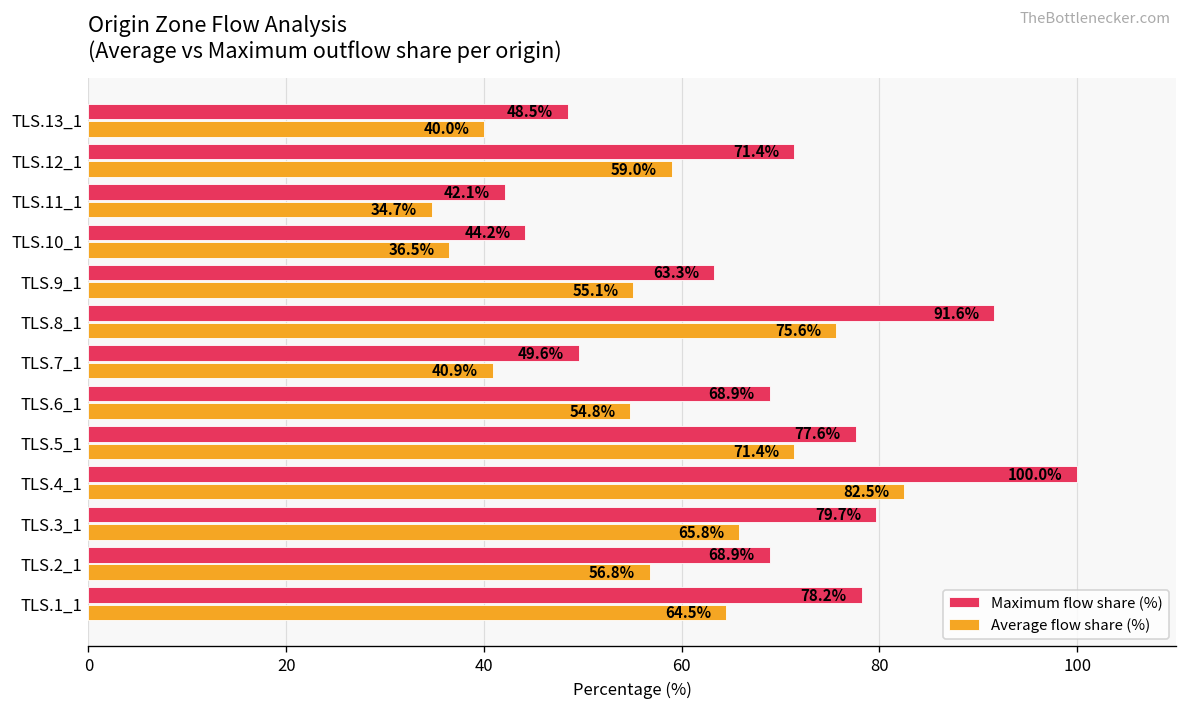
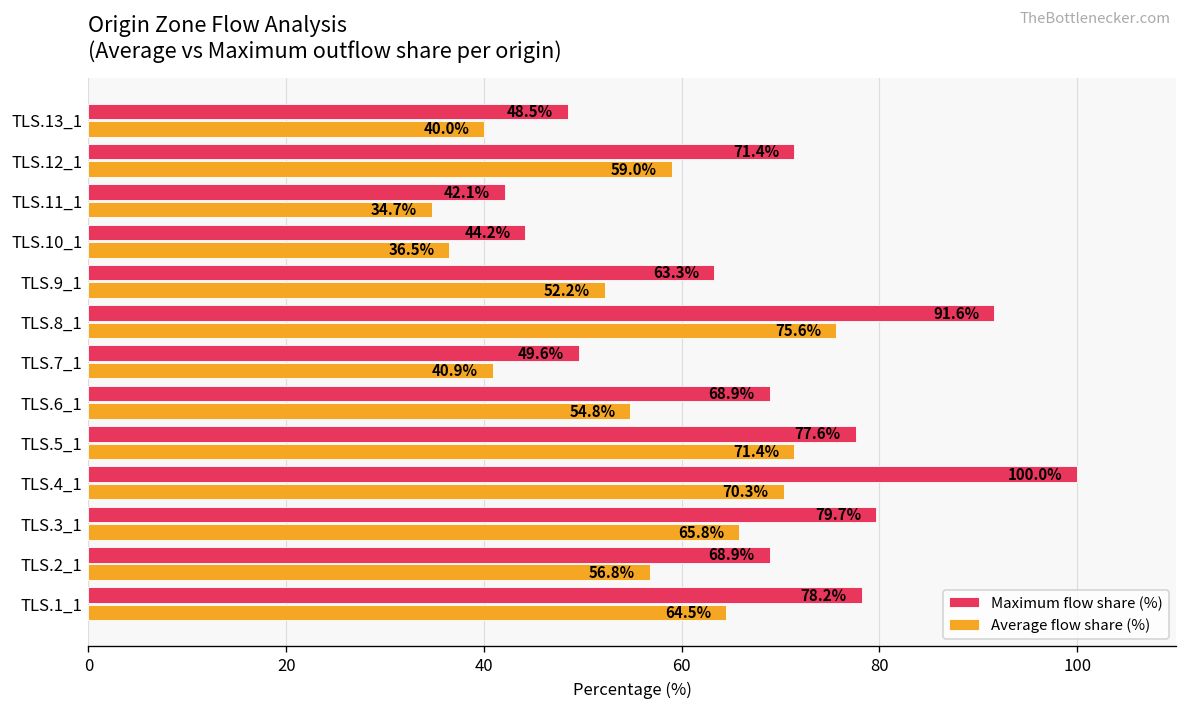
Average flow share (%), TLS.9_1: 55.1% -> 52.2%
Average flow share (%), TLS.4_1: 82.5% -> 70.3%
